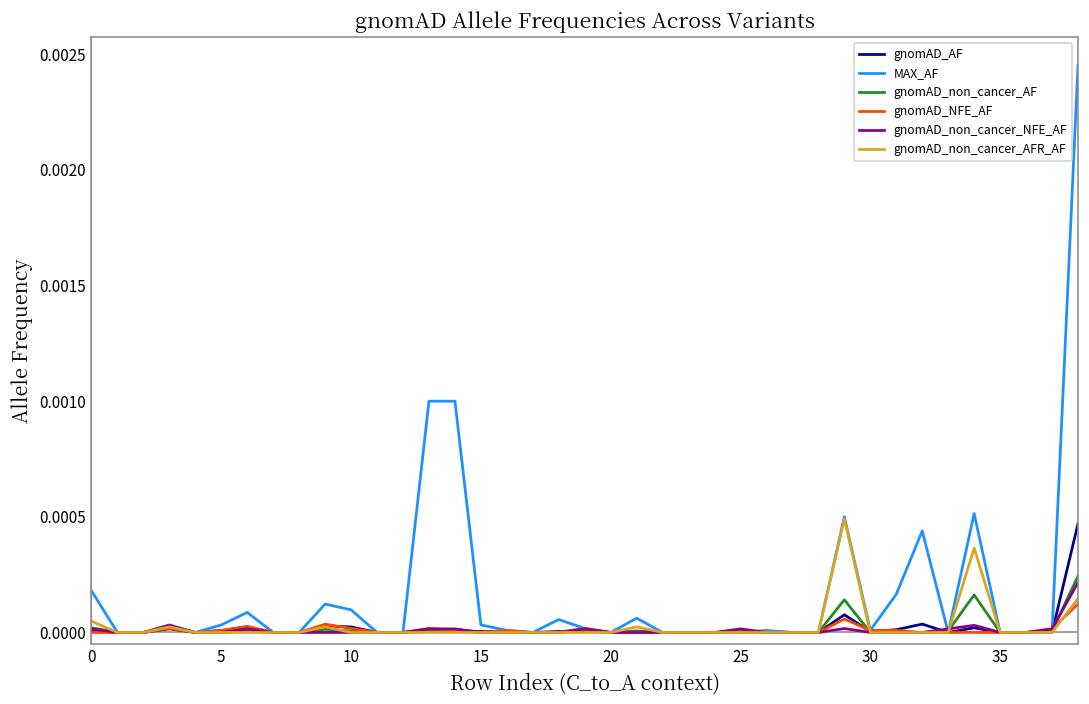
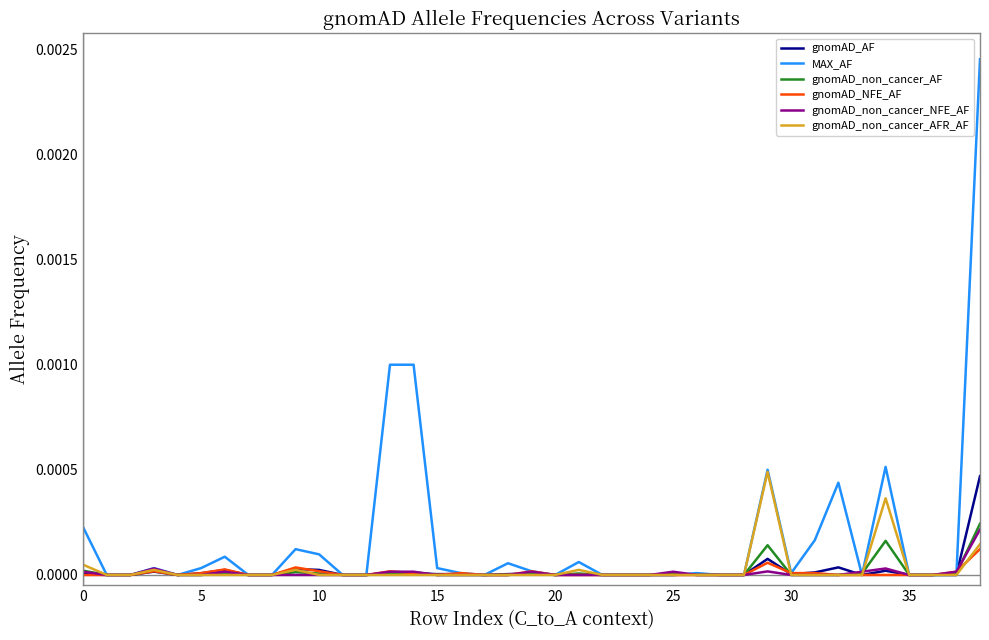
MAX_AF, 0: 0.00018 -> 0.00023
